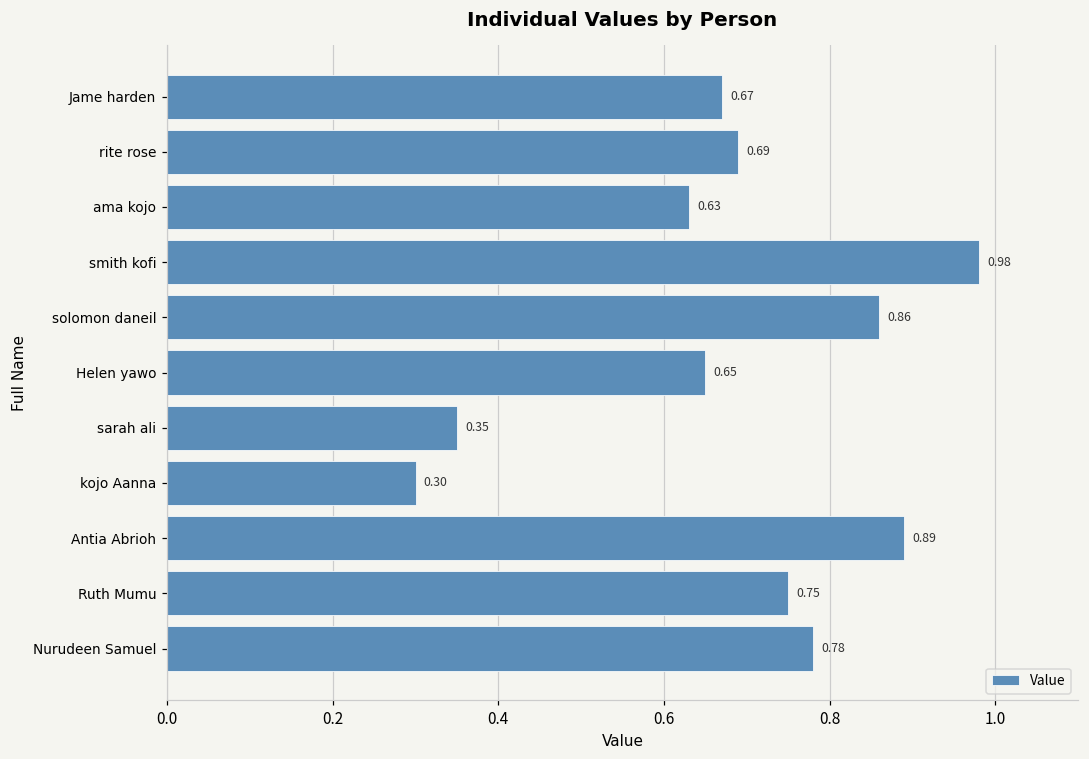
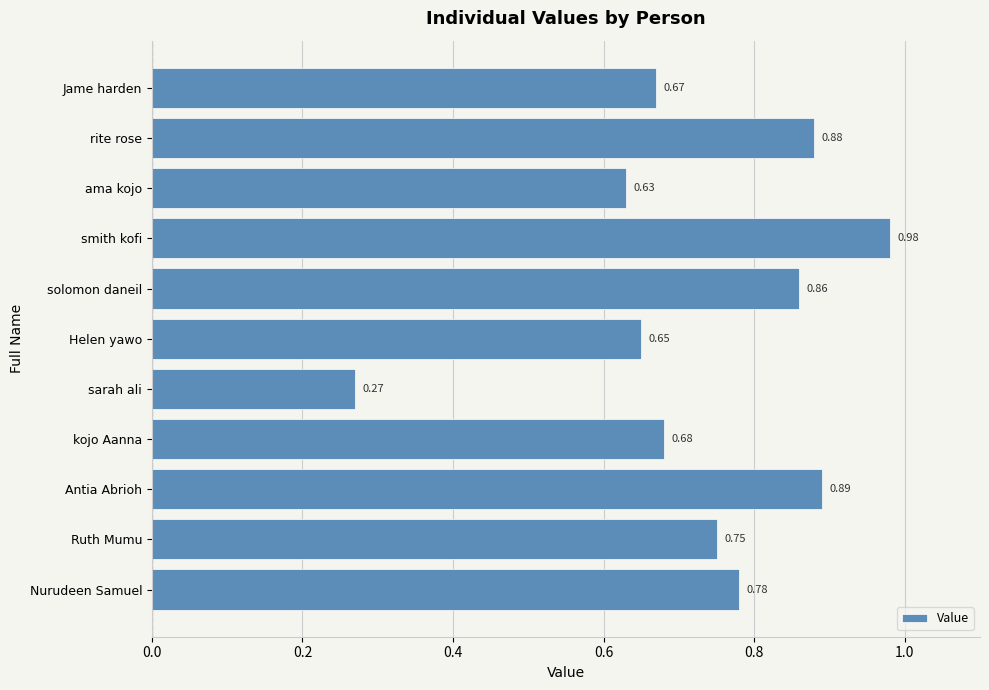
rite rose: 0.69 -> 0.88
sarah ali: 0.35 -> 0.27
kojo Aanna: 0.30 -> 0.68
